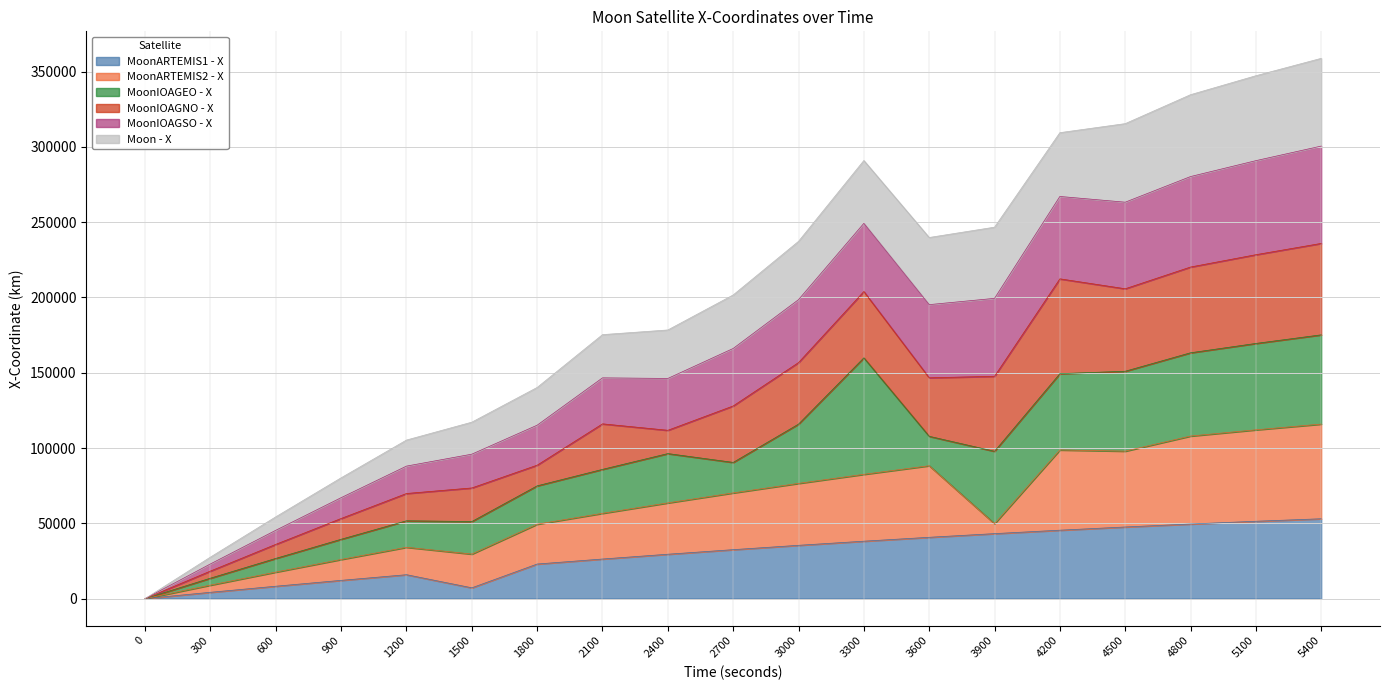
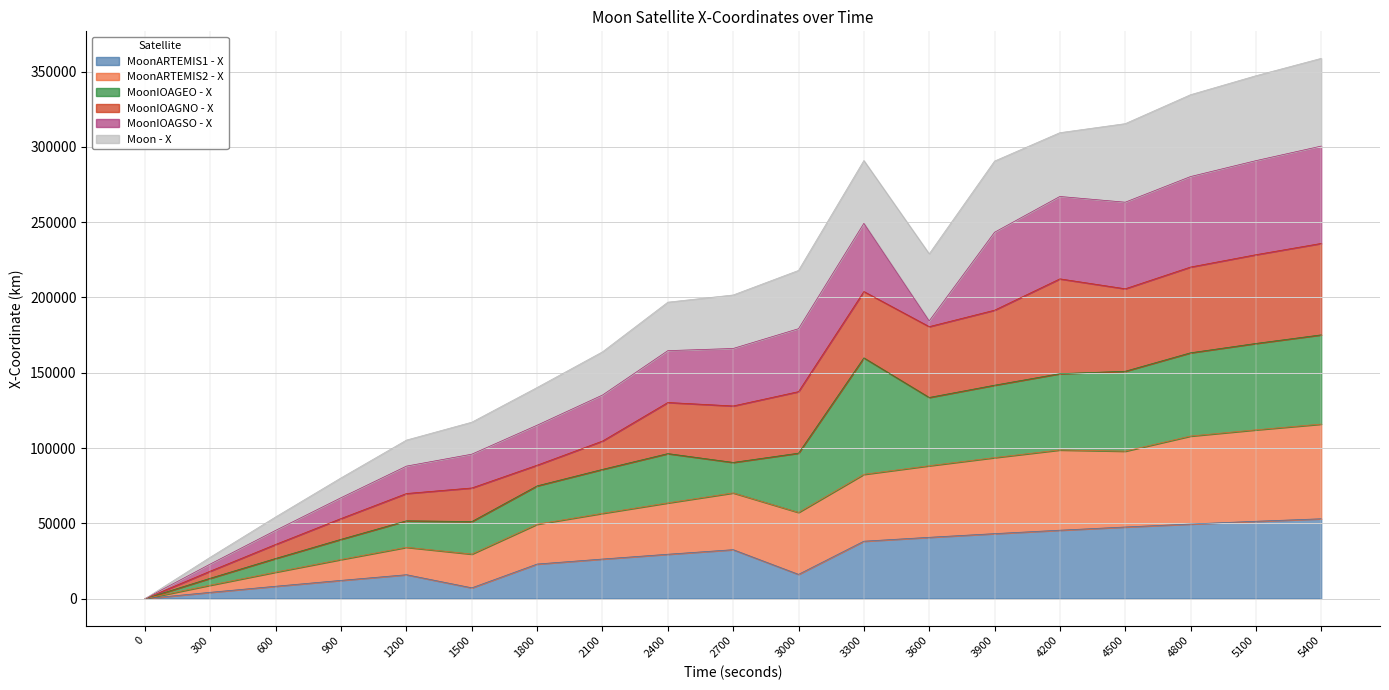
MoonIOAGNO - X, 2100: 30000 -> 19000
MoonIOAGNO - X, 2400: 15000 -> 34000
MoonARTEMIS1 - X, 3000: 35000 -> 16000
MoonIOAGEO - X, 3600: 20000 -> 45000
MoonIOAGNO - X, 3600: 39000 -> 47000
MoonIOAGSO - X, 3600: 49000 -> 4000
MoonARTEMIS2 - X, 3900: 7000 -> 51000
